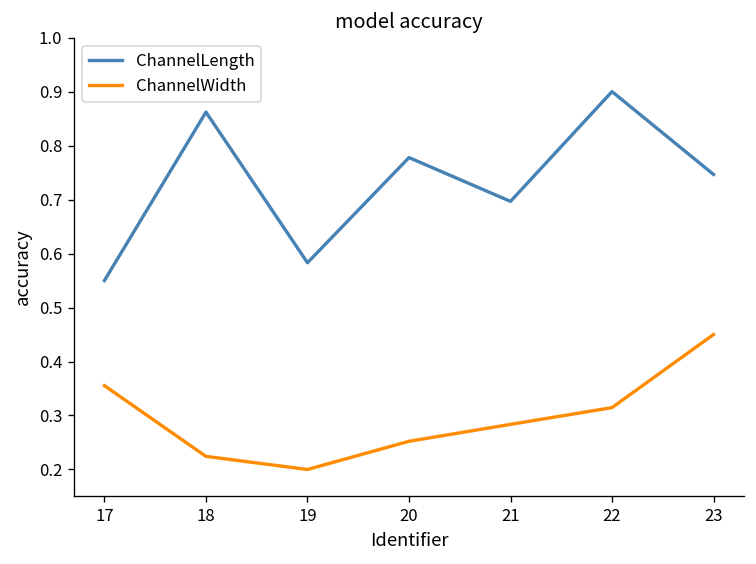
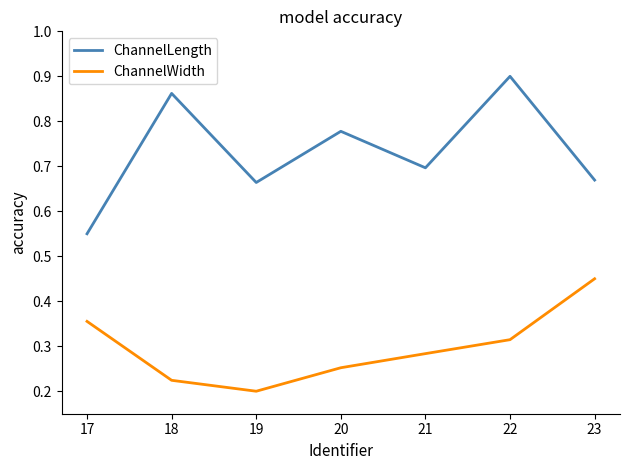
ChannelLength, 19: 0.58 -> 0.66
ChannelLength, 23: 0.75 -> 0.67
